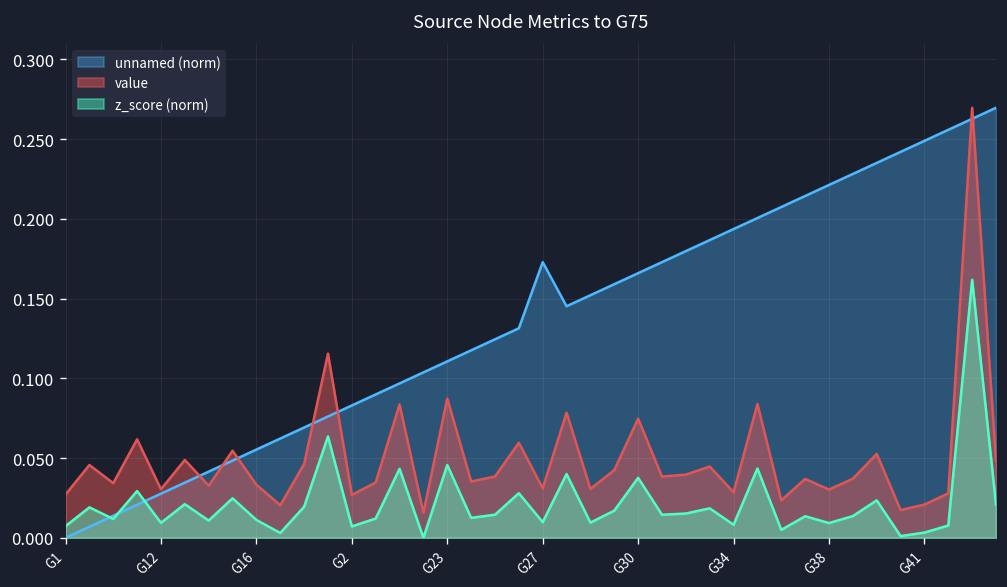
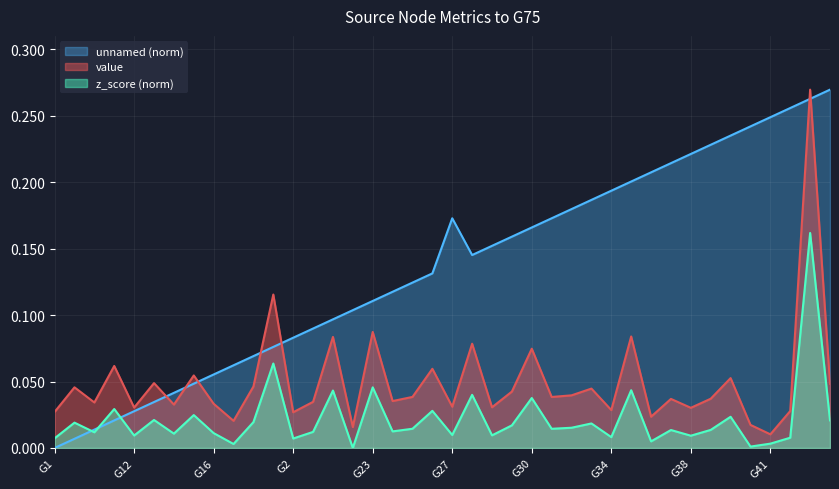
value, G41: 0.021 -> 0.010
